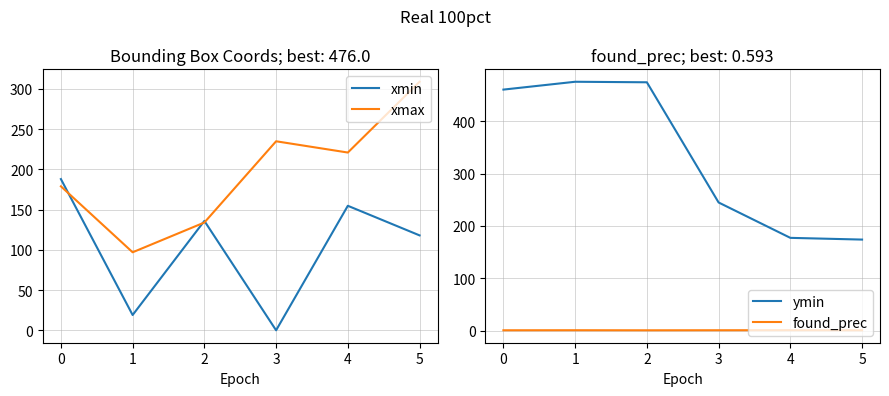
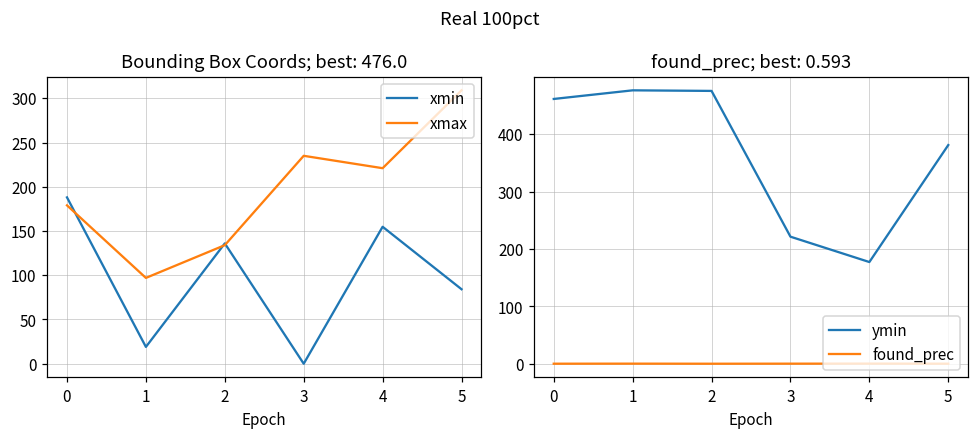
Bounding Box Coords; best: 476.0, xmin, 5: 120 -> 80
found_prec; best: 0.593, ymin, 3: 250 -> 220
found_prec; best: 0.593, ymin, 5: 170 -> 380
